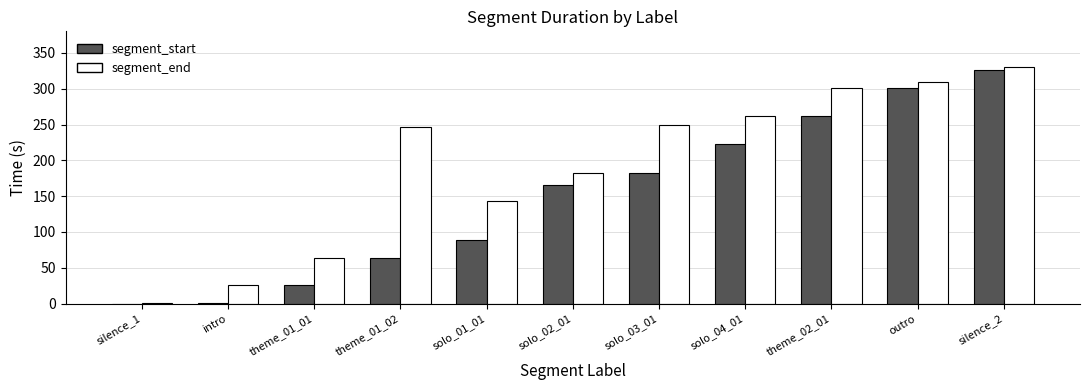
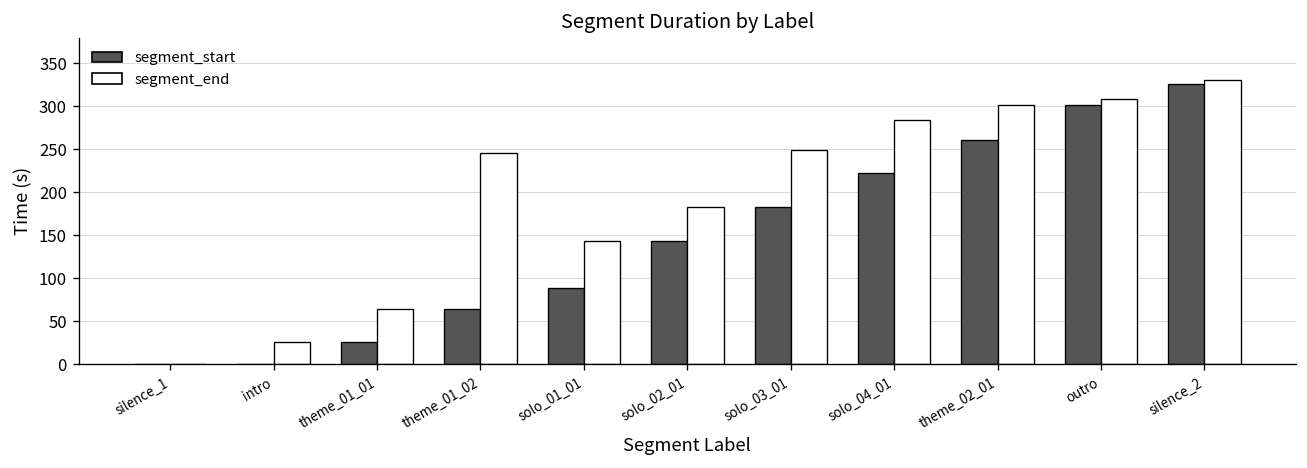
segment_start, solo_02_01: 170 -> 140
segment_end, solo_04_01: 260 -> 280
